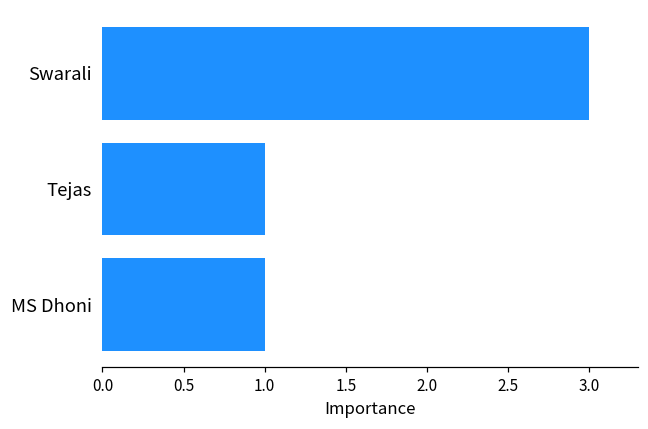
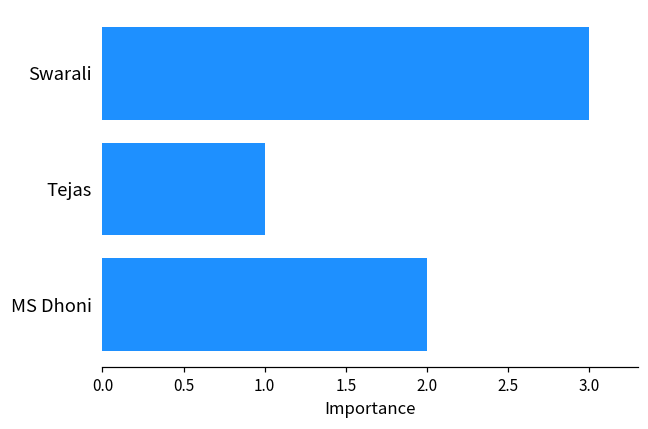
MS Dhoni: 1 -> 2
